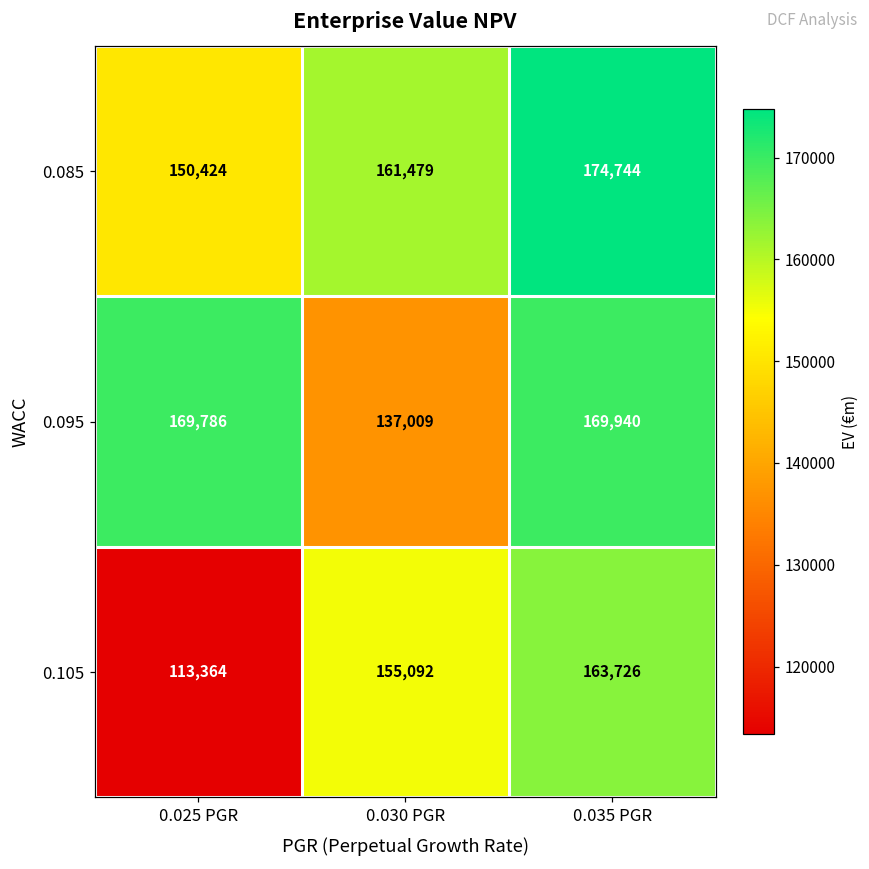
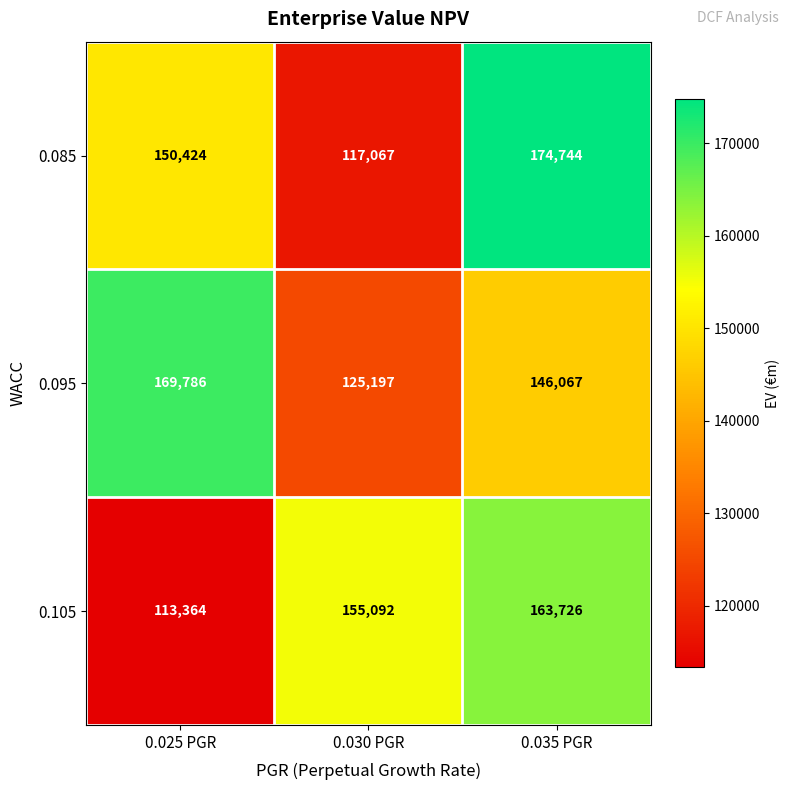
0.085, 0.030 PGR: 161,479 -> 117,067
0.095, 0.030 PGR: 137,009 -> 125,197
0.095, 0.035 PGR: 169,940 -> 146,067
